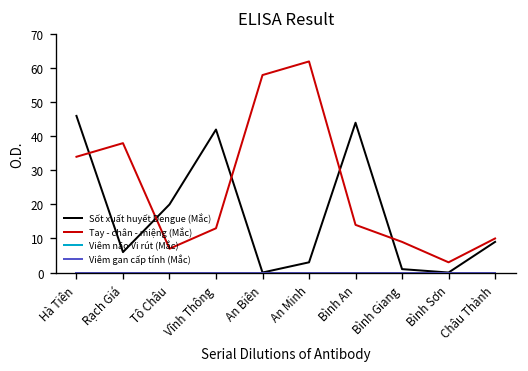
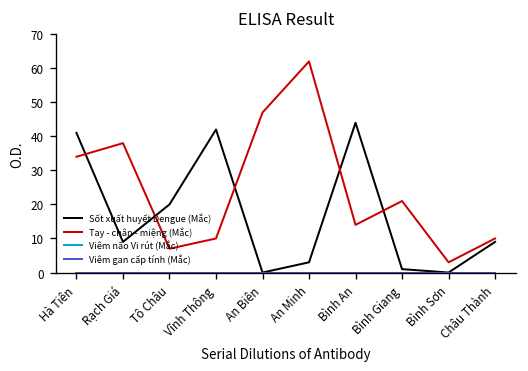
Sốt xuất huyết Dengue (Mắc), Hà Tiên: 46 -> 41
Sốt xuất huyết Dengue (Mắc), Rạch Giá: 6 -> 9
Tay - chân - miệng (Mắc), Vĩnh Thông: 13 -> 10
Tay - chân - miệng (Mắc), An Biên: 58 -> 47
Tay - chân - miệng (Mắc), Bình Giang: 9 -> 21
